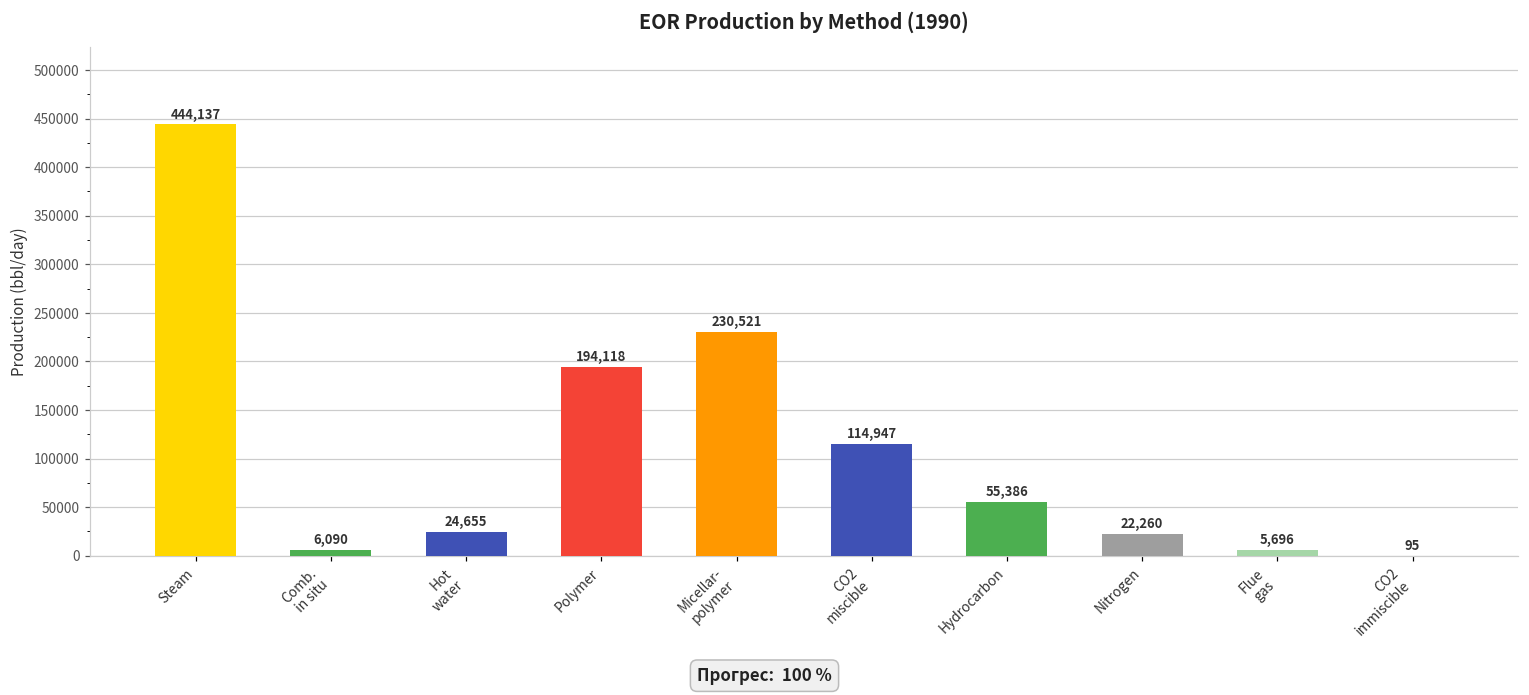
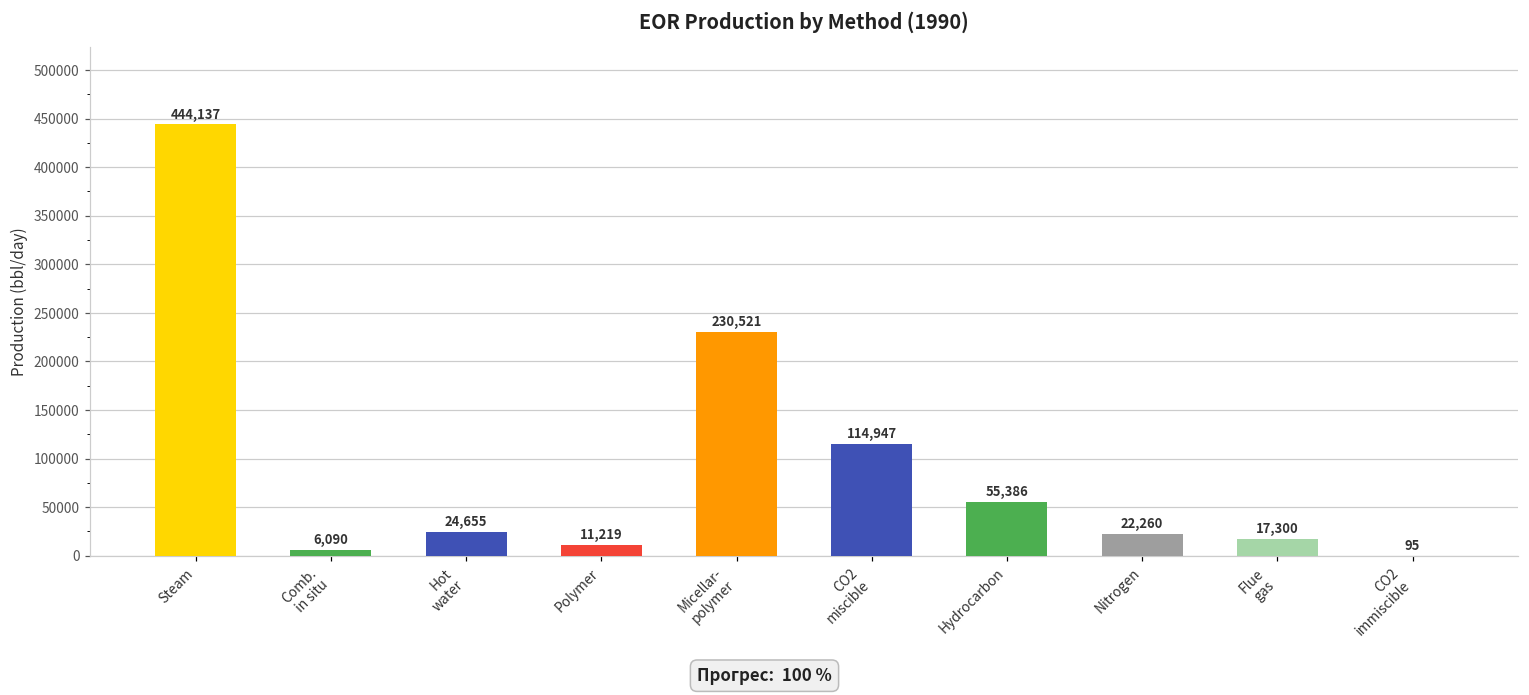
Polymer: 194,118 -> 11,219
Flue gas: 5,696 -> 17,300
